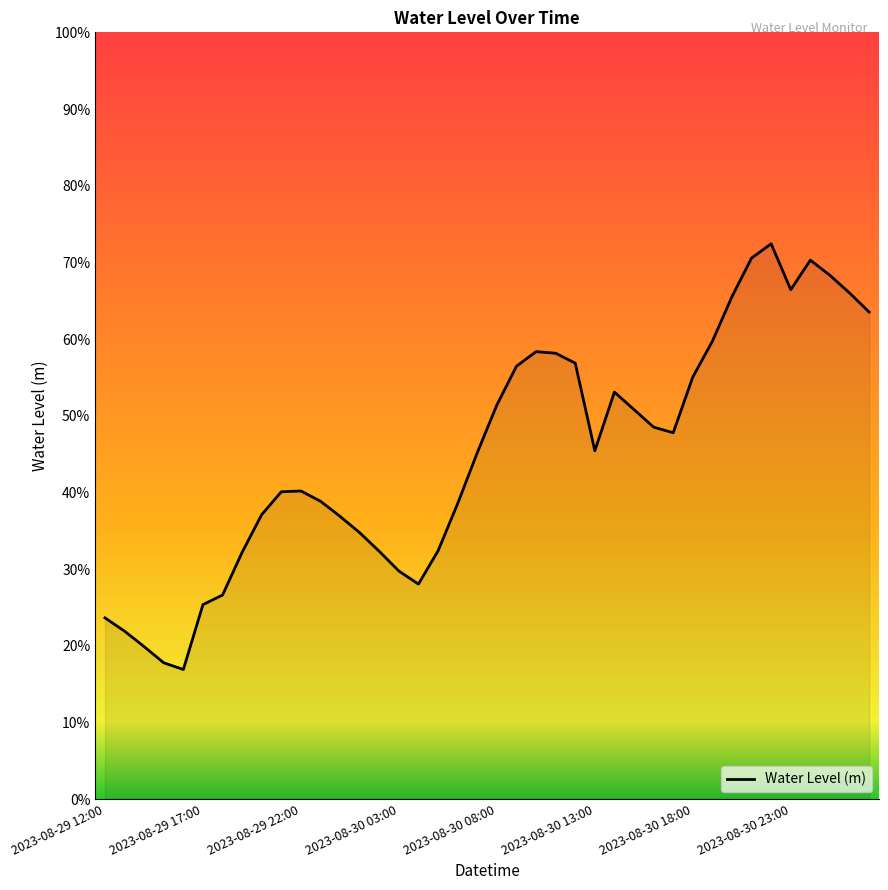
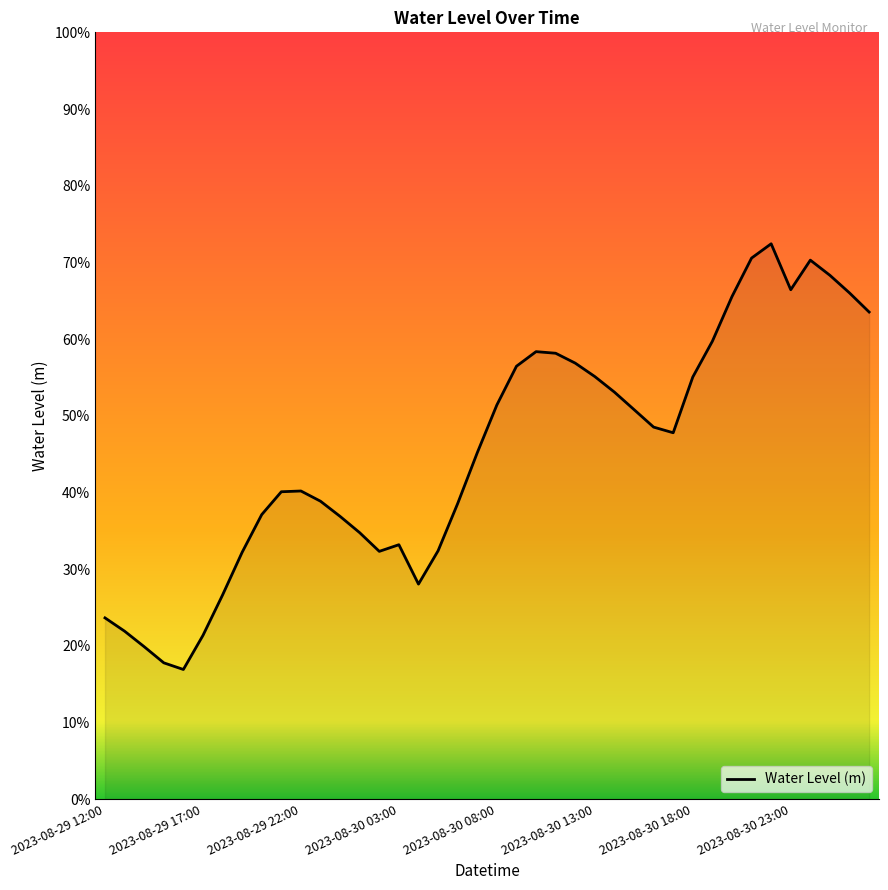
2023-08-29 17:00: 25% -> 21%
2023-08-30 03:00: 30% -> 33%
2023-08-30 13:00: 45% -> 55%
